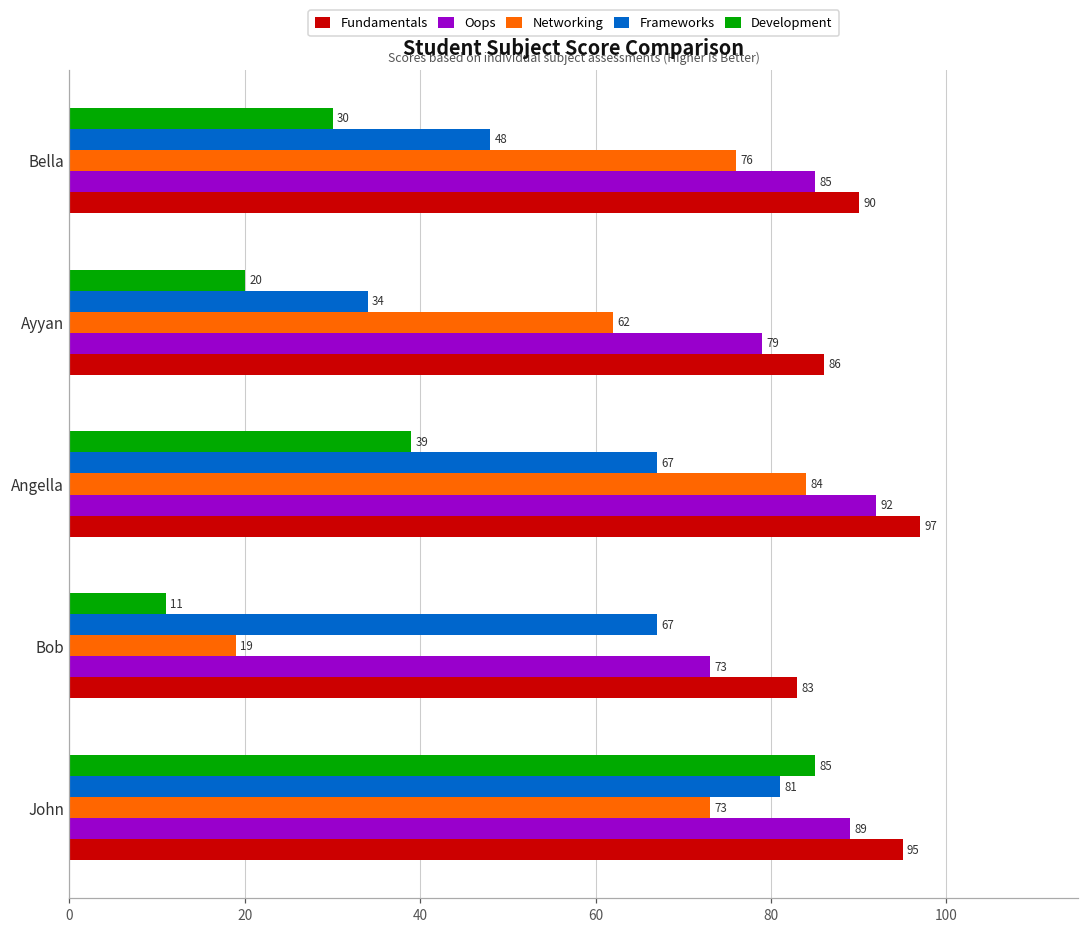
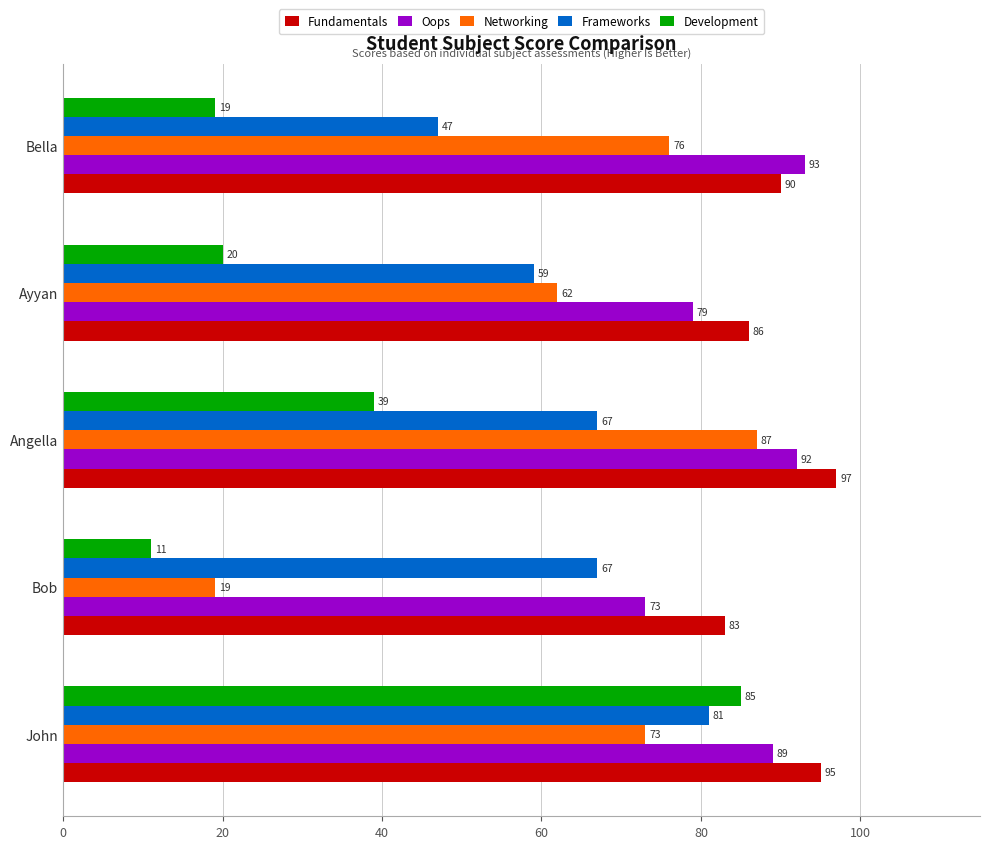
Development, Bella: 30 -> 19
Frameworks, Bella: 48 -> 47
Oops, Bella: 85 -> 93
Frameworks, Ayyan: 34 -> 59
Networking, Angella: 84 -> 87
